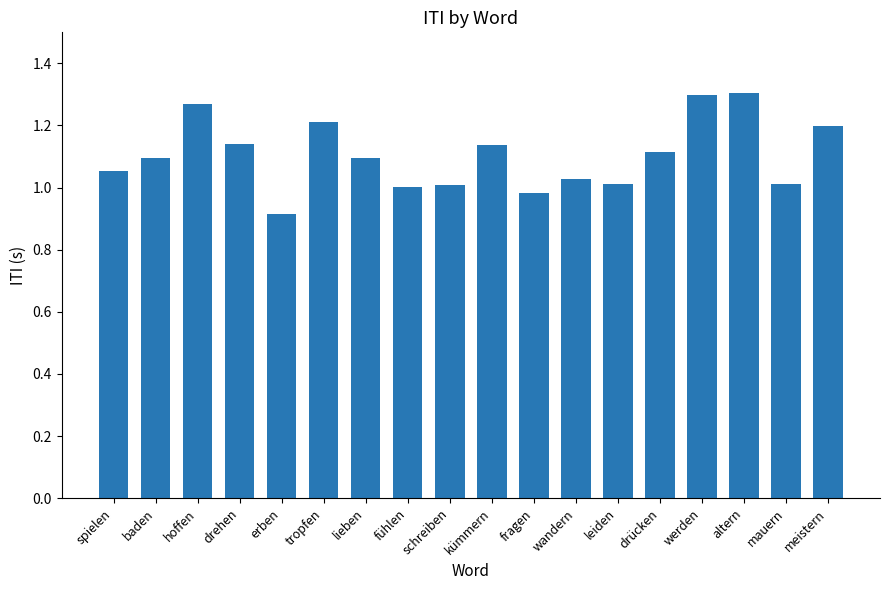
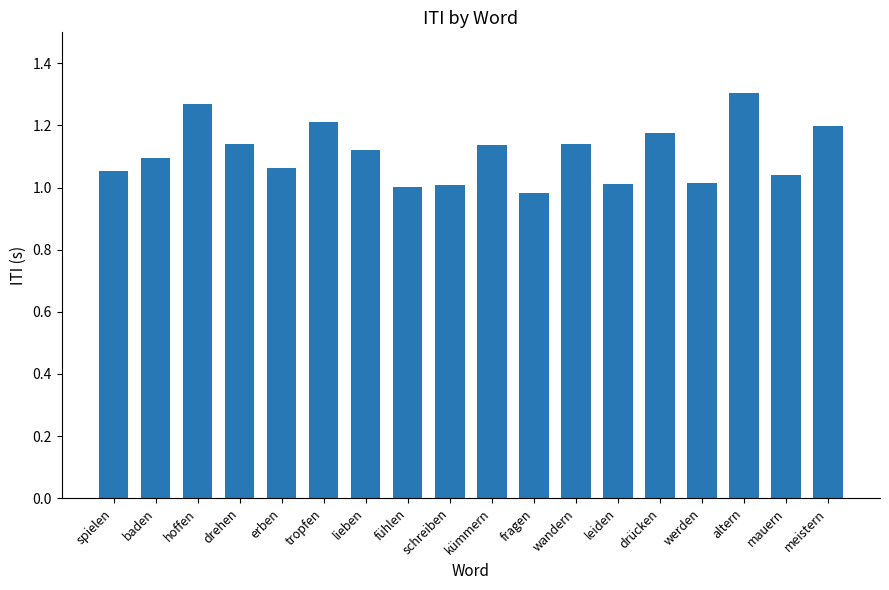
erben: 0.91 -> 1.06
lieben: 1.09 -> 1.12
wandern: 1.03 -> 1.14
drücken: 1.11 -> 1.17
werden: 1.30 -> 1.01
mauern: 1.01 -> 1.04
